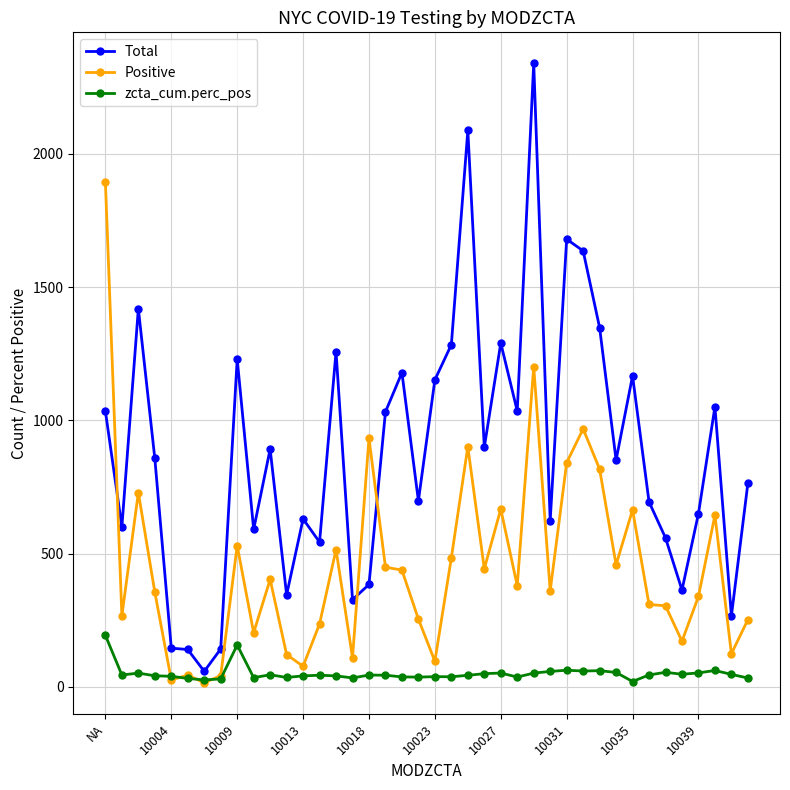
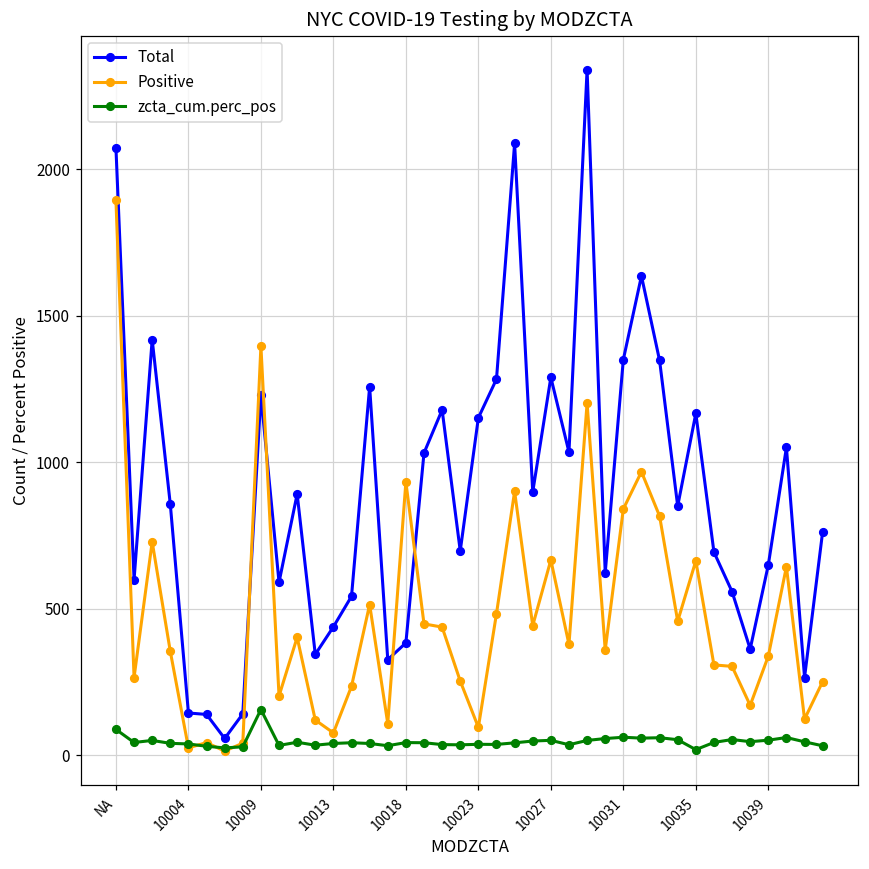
Total, NA: 1030 -> 2070
zcta_cum.perc_pos, NA: 190 -> 90
Positive, 10009: 530 -> 1400
Total, 10013: 630 -> 440
Total, 10031: 1680 -> 1350
